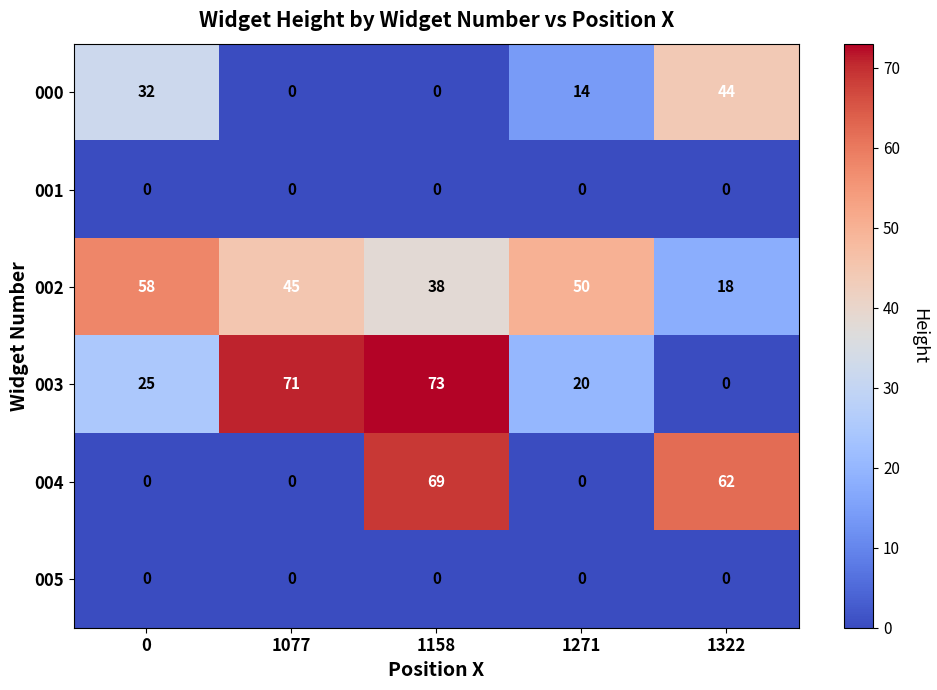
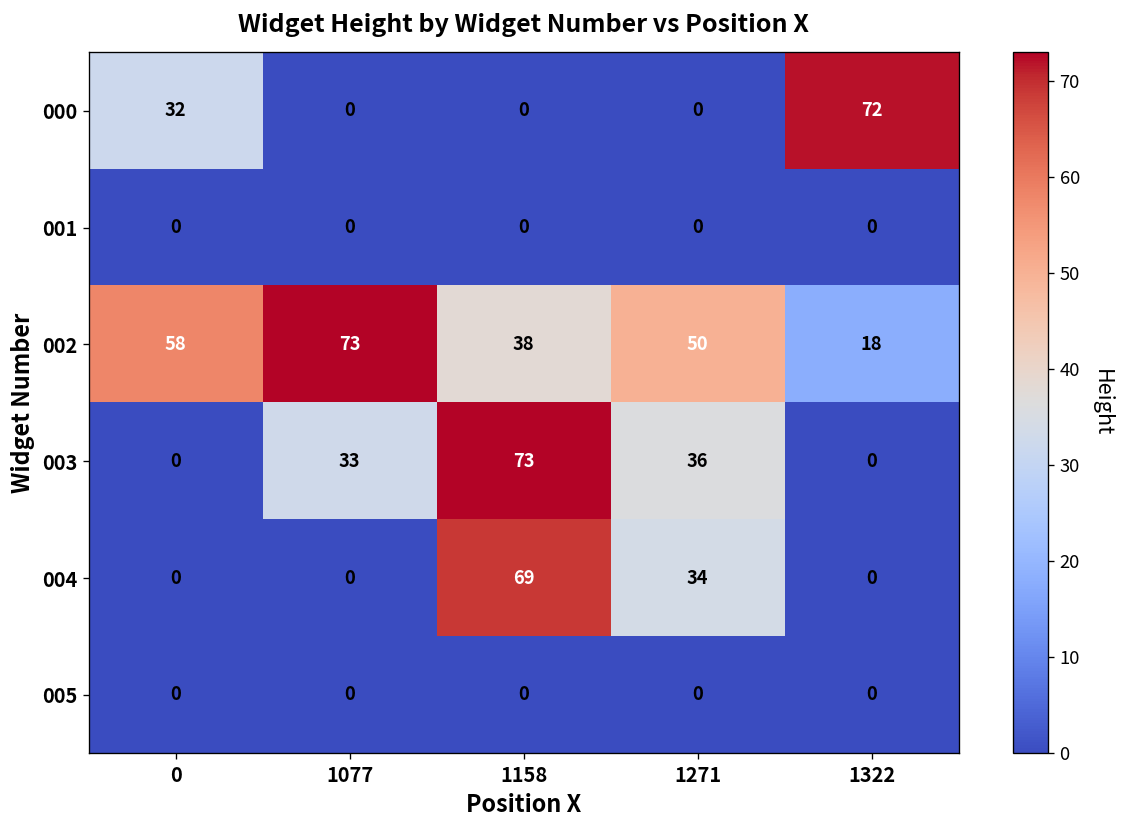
000, 1271: 14 -> 0
000, 1322: 44 -> 72
002, 1077: 45 -> 73
003, 0: 25 -> 0
003, 1077: 71 -> 33
003, 1271: 20 -> 36
004, 1271: 0 -> 34
004, 1322: 62 -> 0
